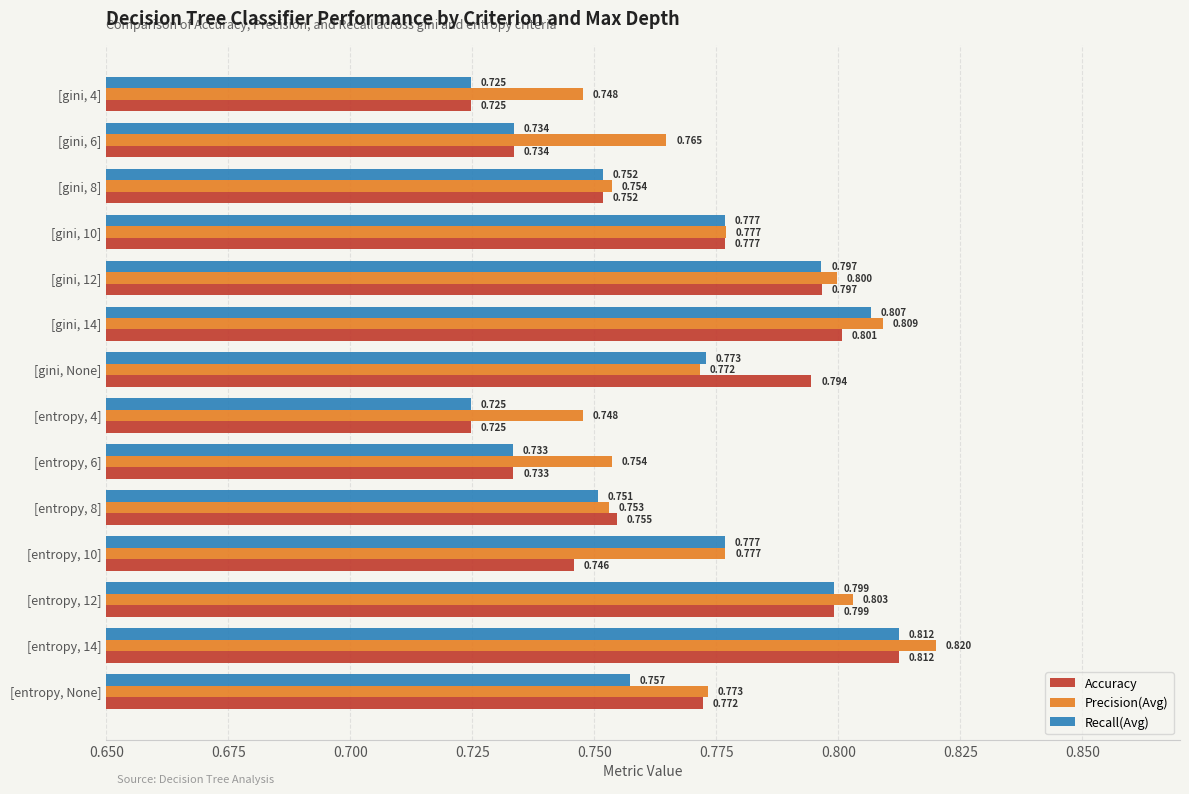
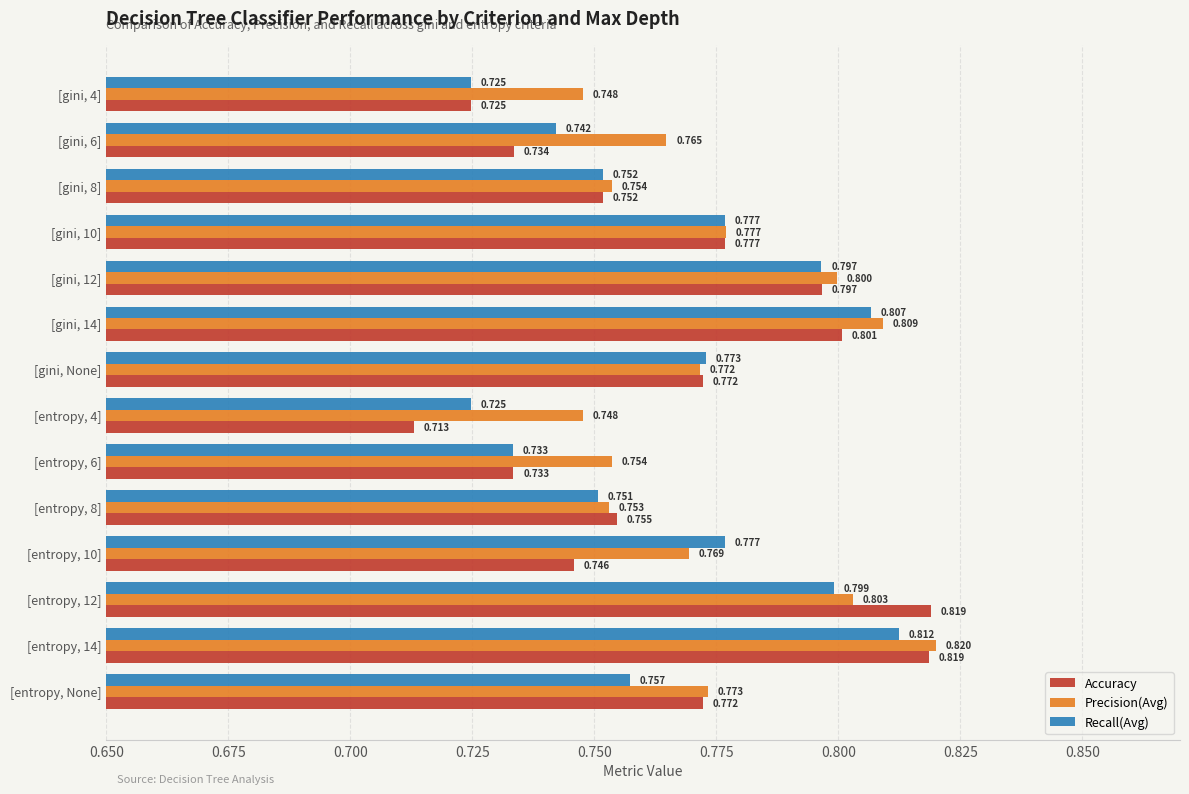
Recall(Avg), [gini, 6]: 0.734 -> 0.742
Accuracy, [gini, None]: 0.794 -> 0.772
Accuracy, [entropy, 4]: 0.725 -> 0.713
Precision(Avg), [entropy, 10]: 0.777 -> 0.769
Accuracy, [entropy, 12]: 0.799 -> 0.819
Accuracy, [entropy, 14]: 0.812 -> 0.819
